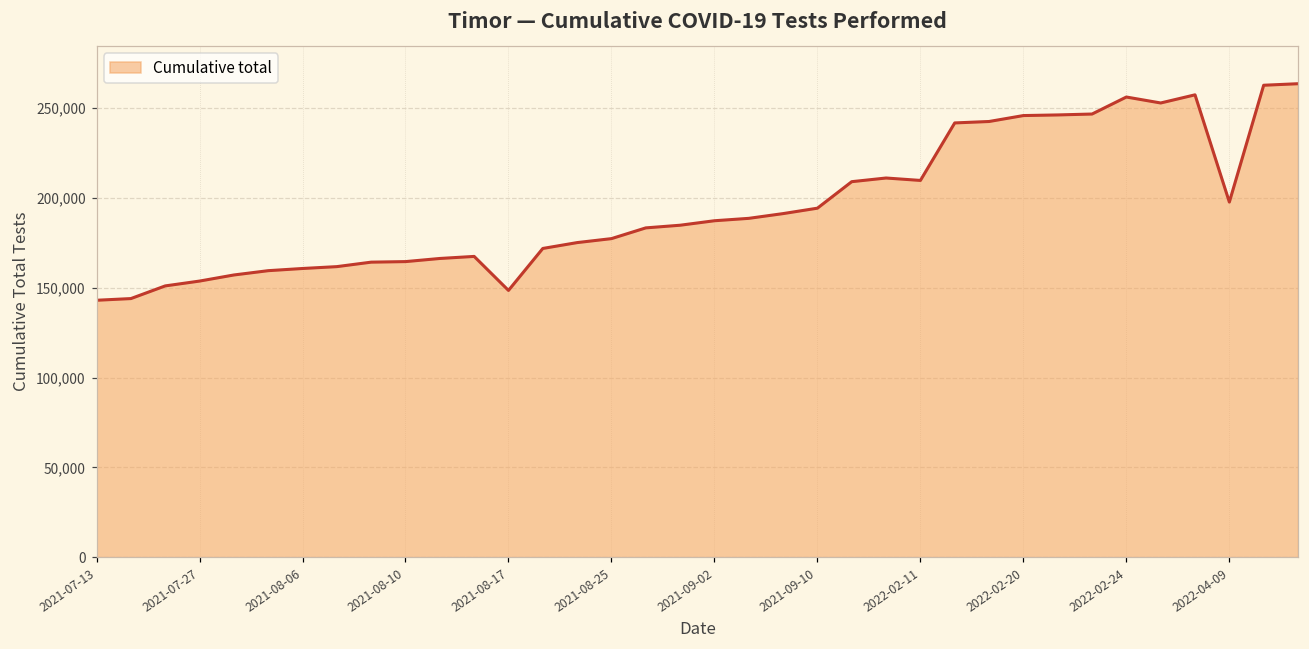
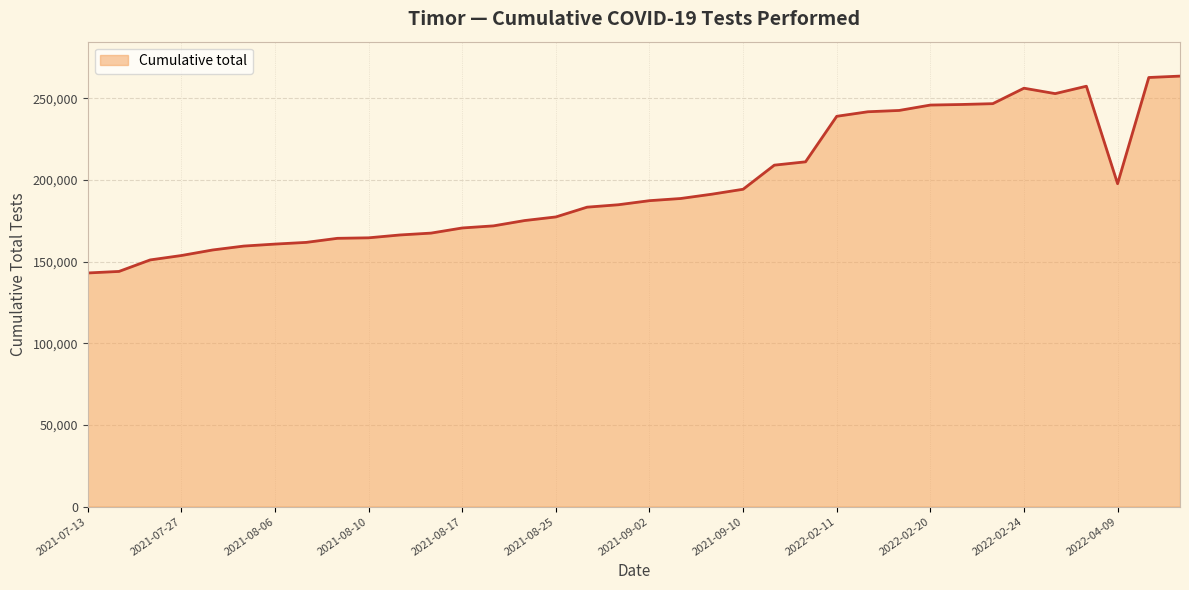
2021-08-17: 149,000 -> 171,000
2022-02-11: 210,000 -> 239,000
